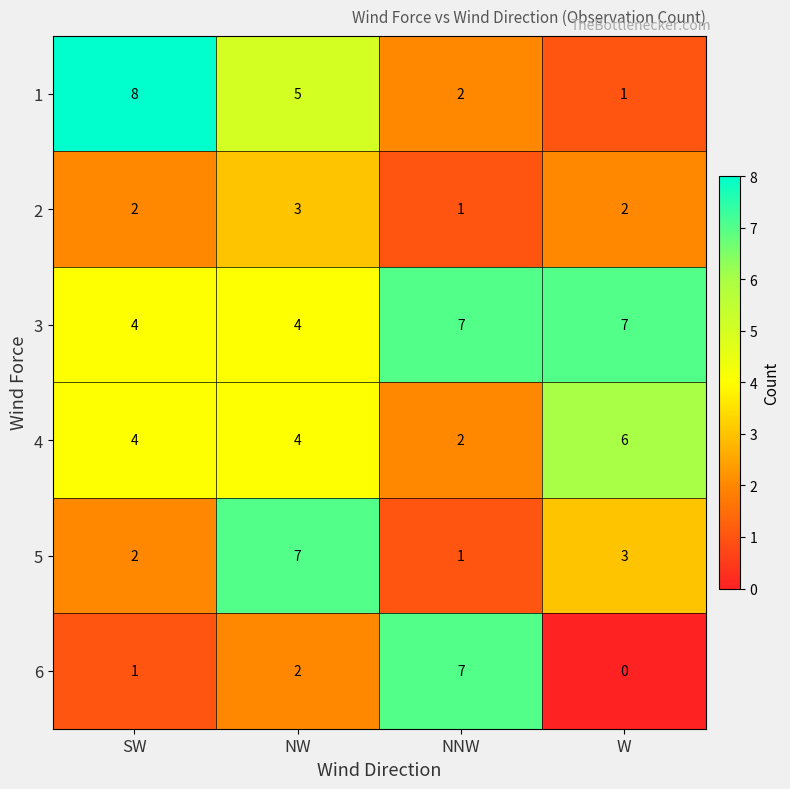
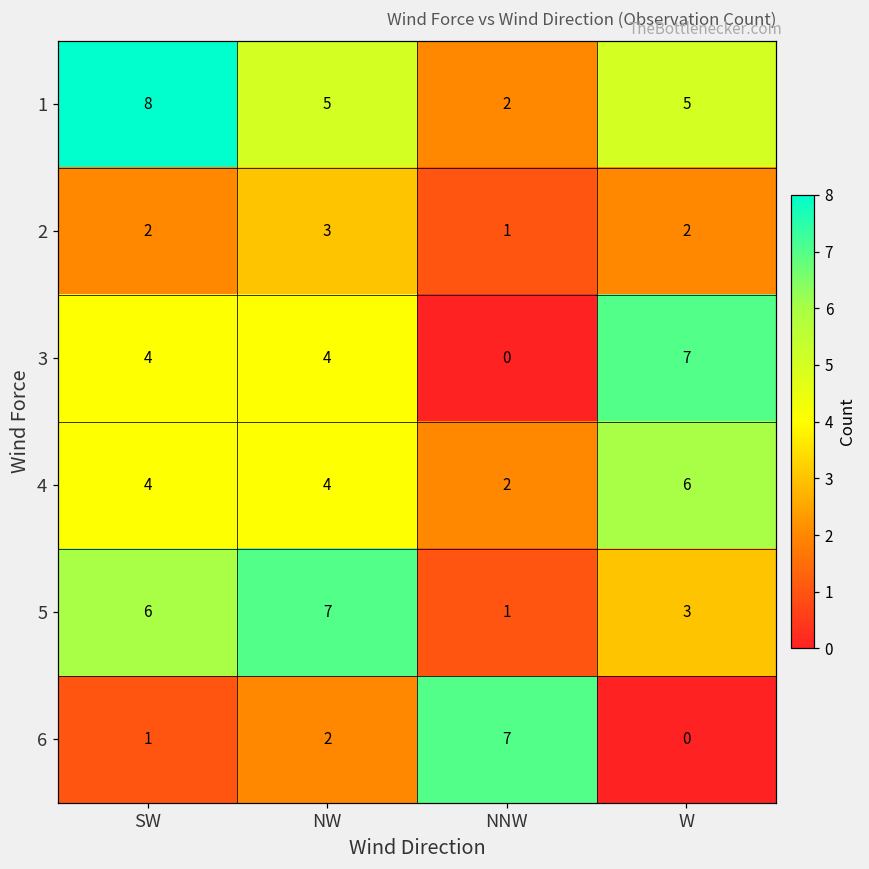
1, W: 1 -> 5
3, NNW: 7 -> 0
5, SW: 2 -> 6
